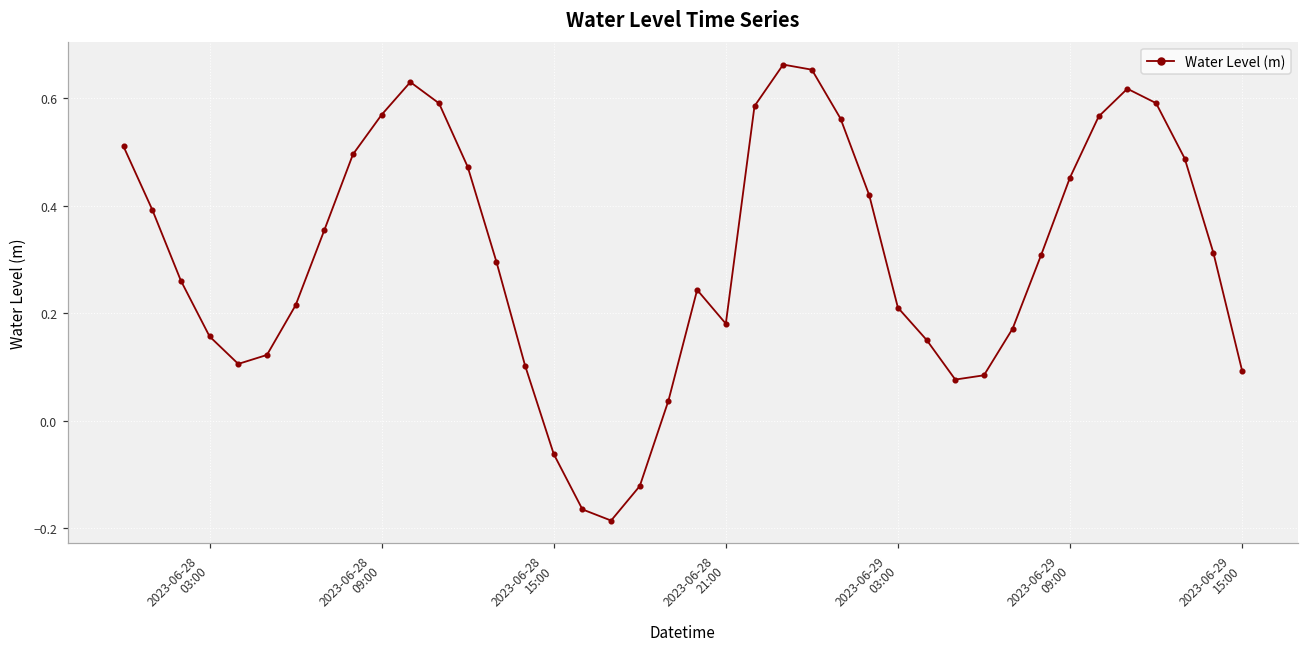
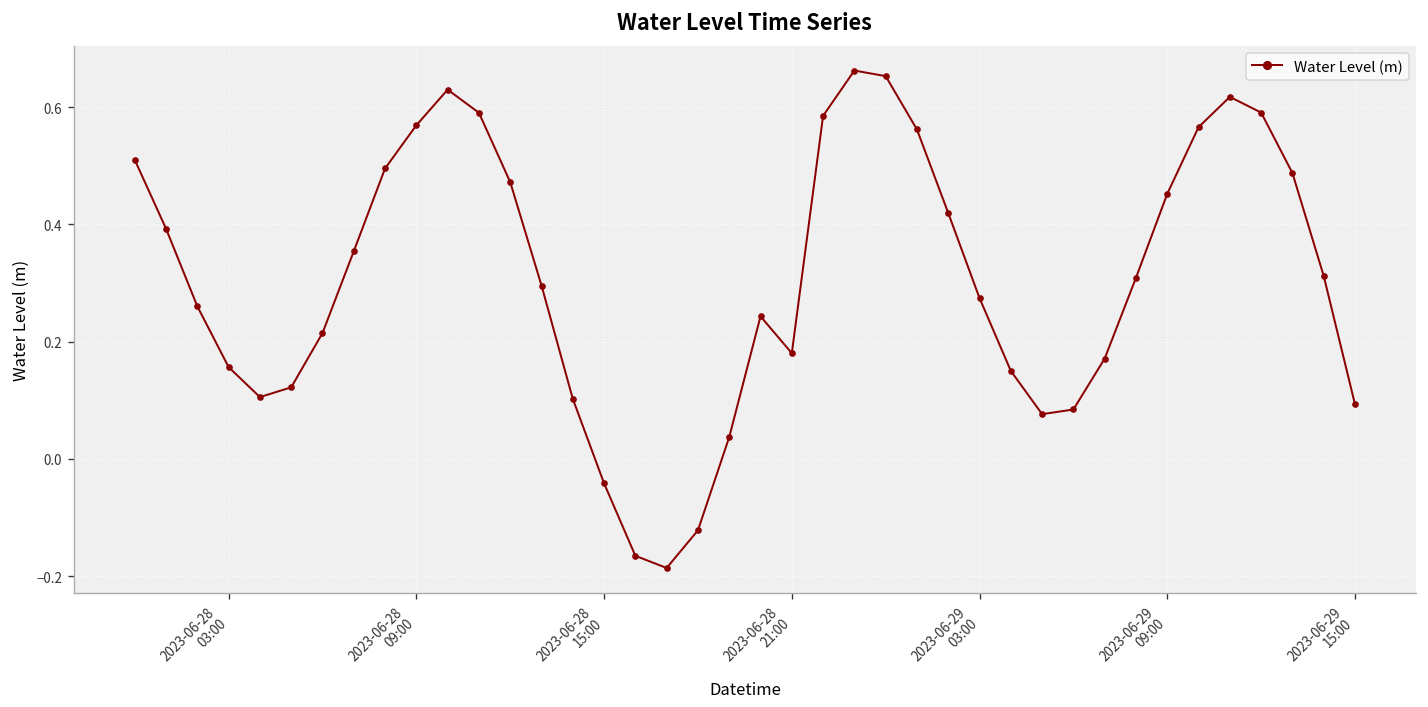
2023-06-28 15:00: -0.06 -> -0.04
2023-06-29 03:00: 0.21 -> 0.27
